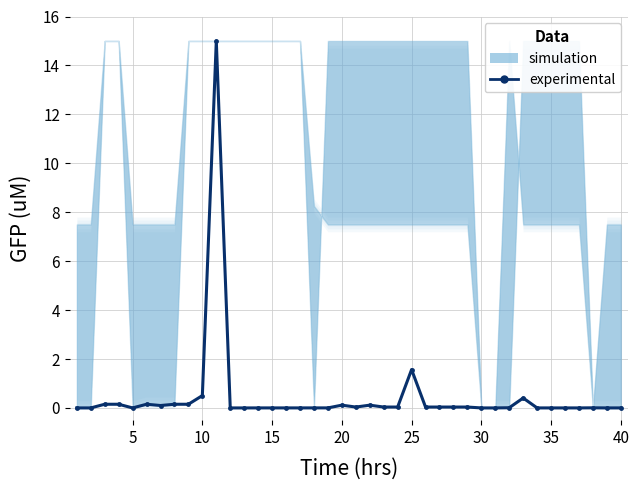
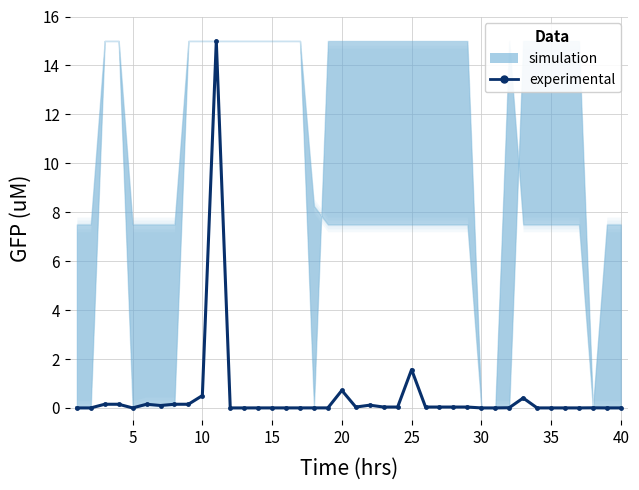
experimental, 20: 0.1 -> 0.7
